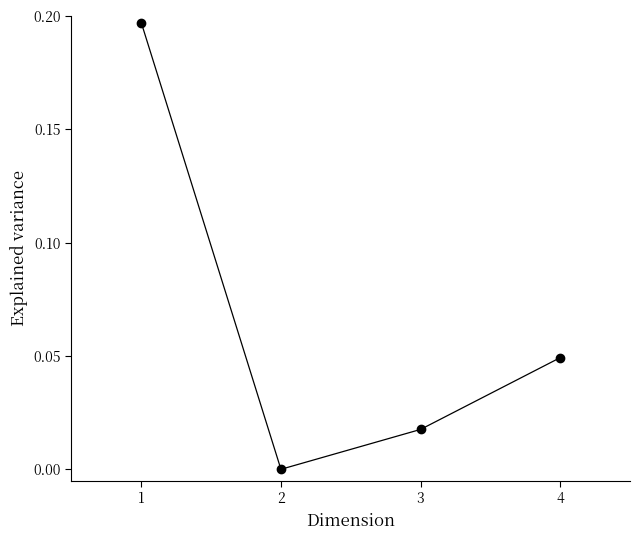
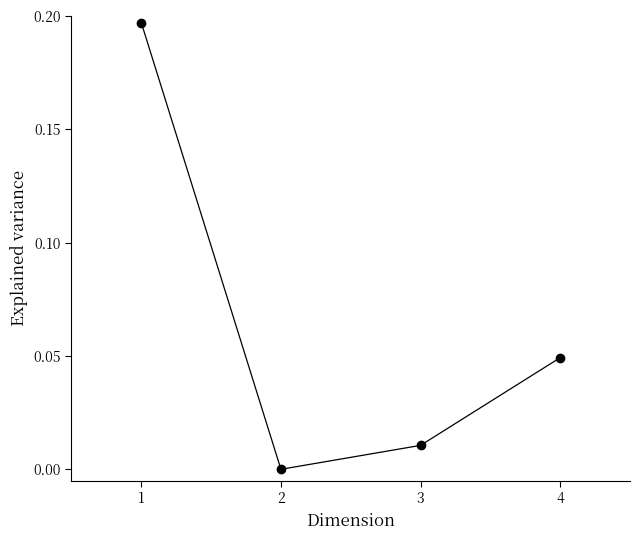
3: 0.018 -> 0.011
